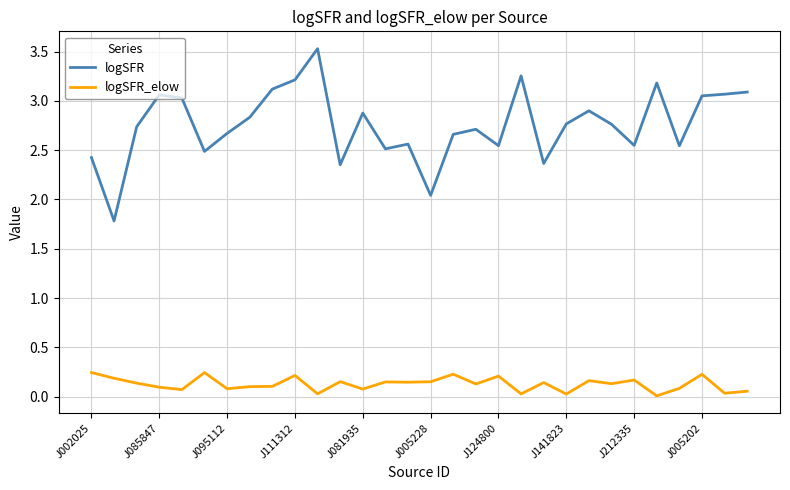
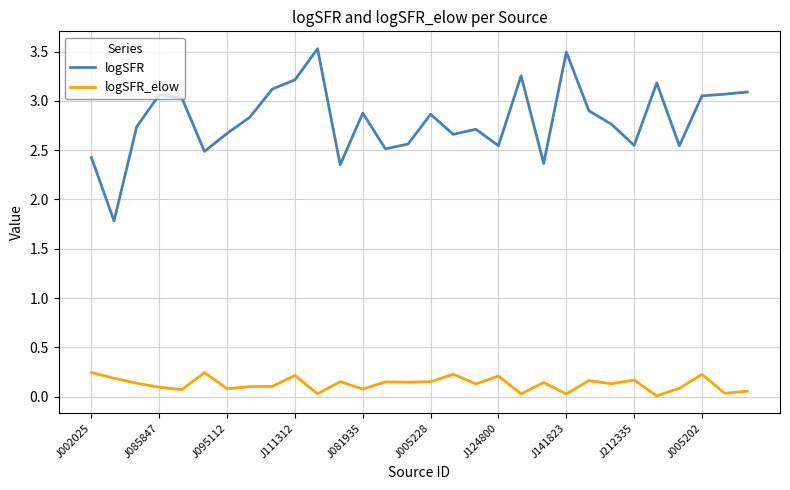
logSFR, J005228: 2.0 -> 2.9
logSFR, J141823: 2.8 -> 3.5
